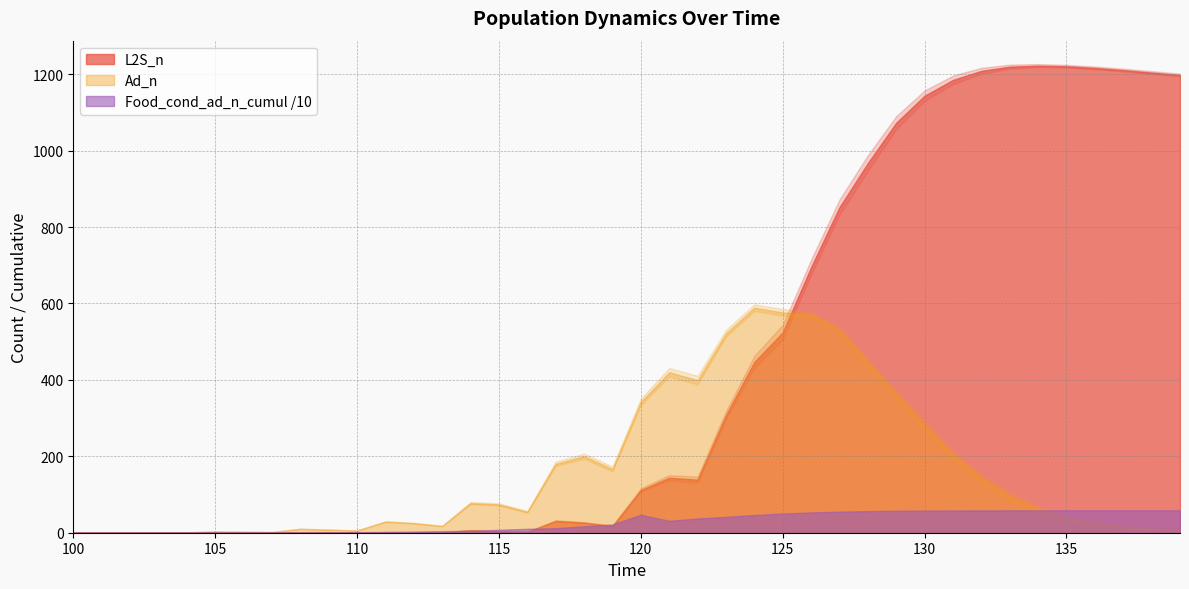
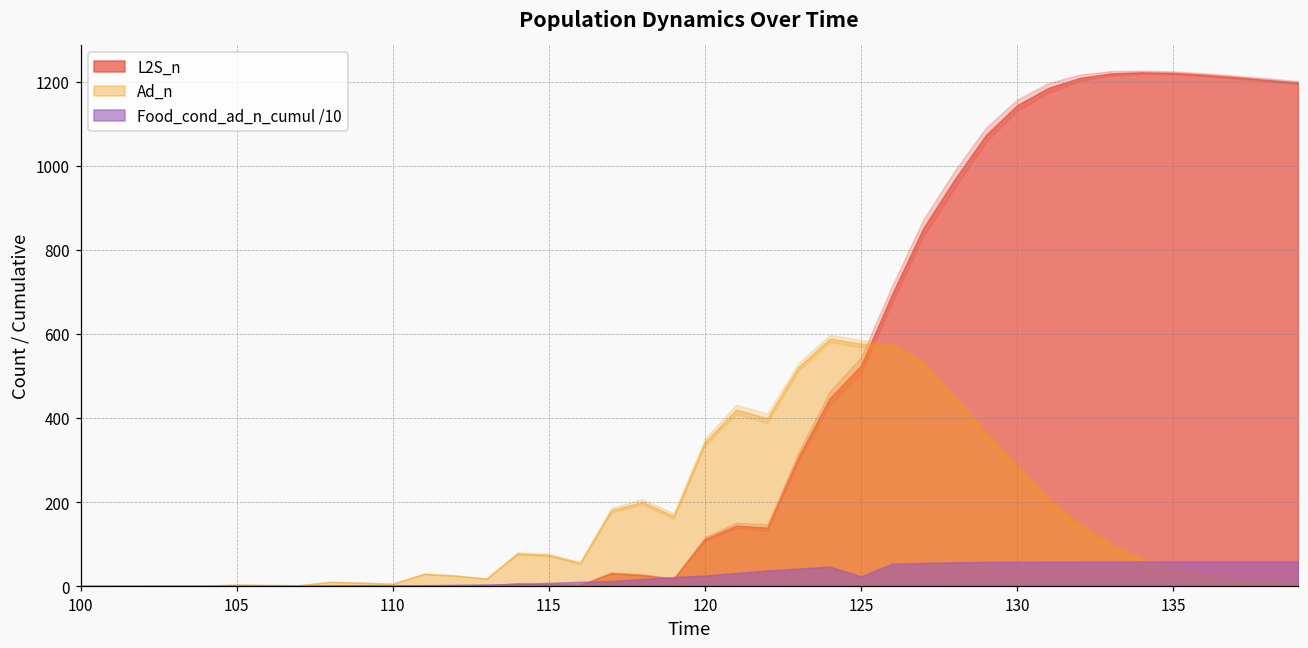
Food_cond_ad_n_cumul /10, 120: 50 -> 30
Food_cond_ad_n_cumul /10, 125: 50 -> 20
